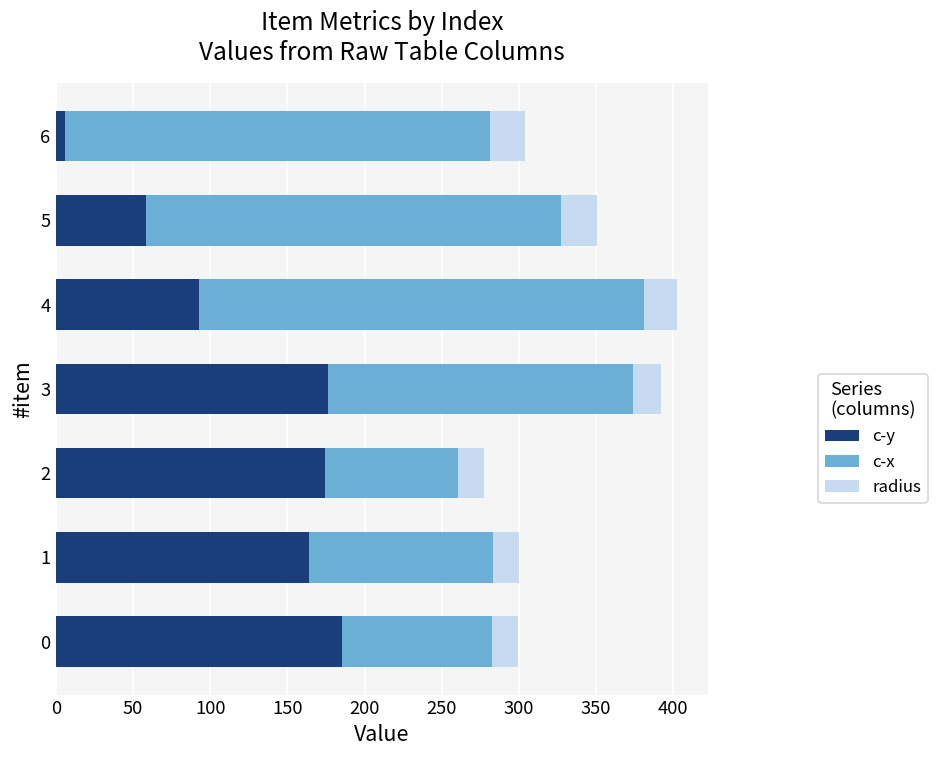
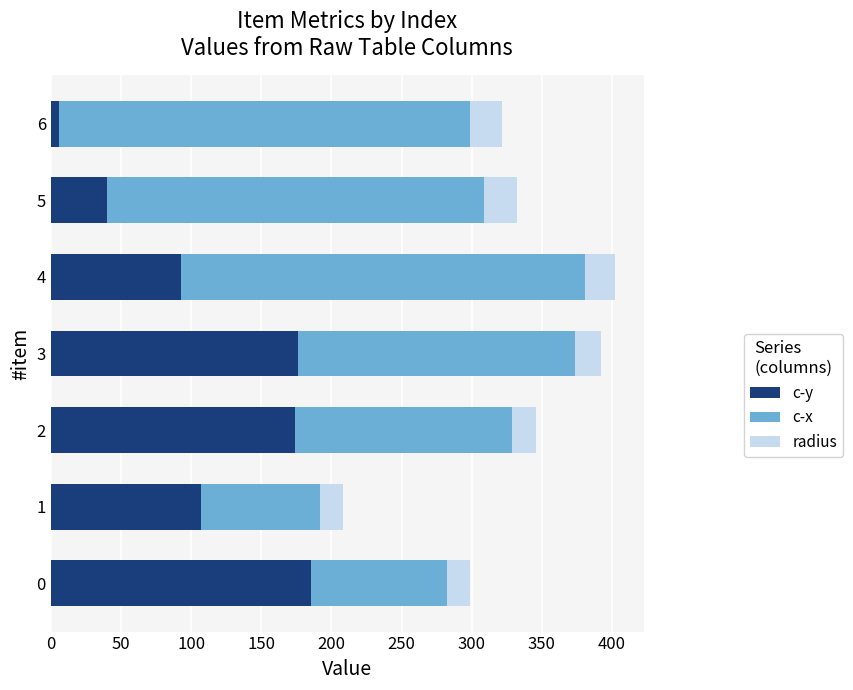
c-x, 6: 276 -> 293
c-y, 5: 59 -> 40
c-x, 2: 86 -> 155
c-y, 1: 164 -> 107
c-x, 1: 119 -> 84
